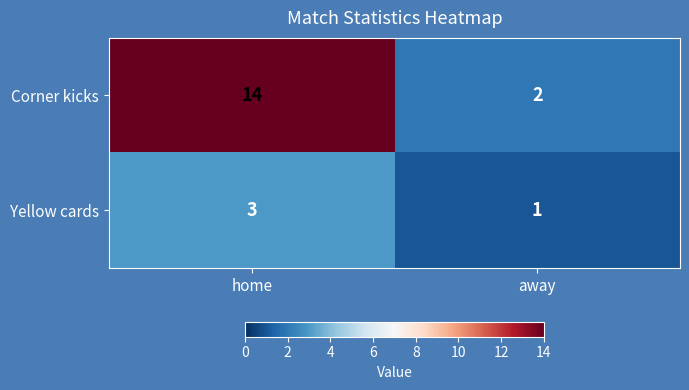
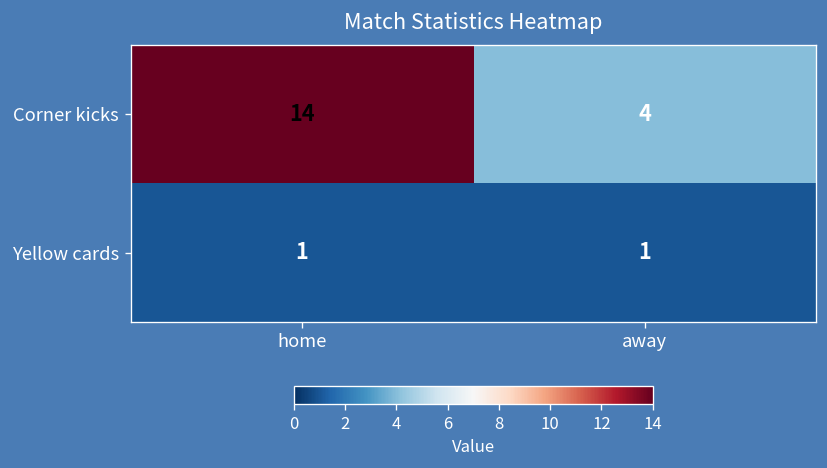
Corner kicks, away: 2 -> 4
Yellow cards, home: 3 -> 1
